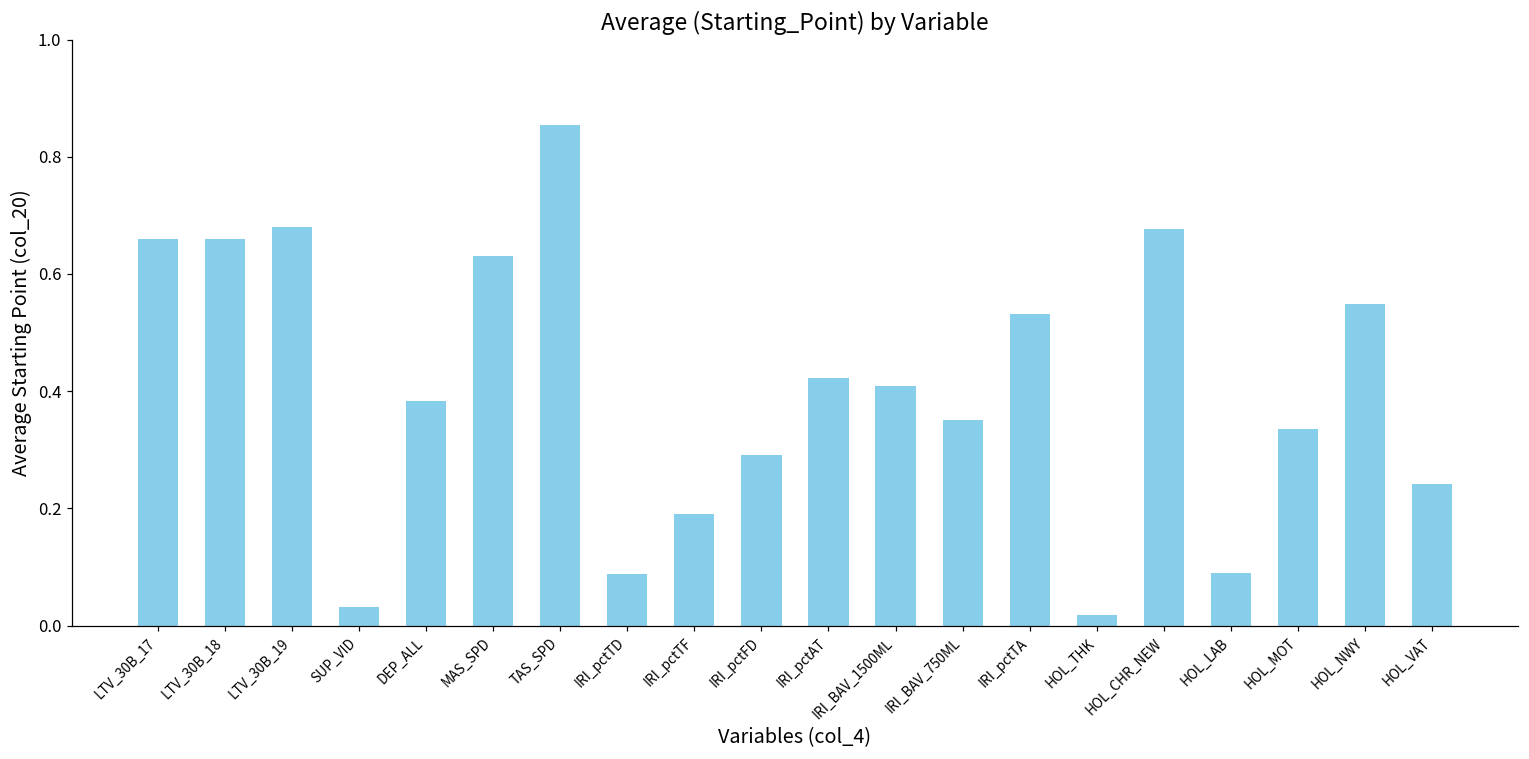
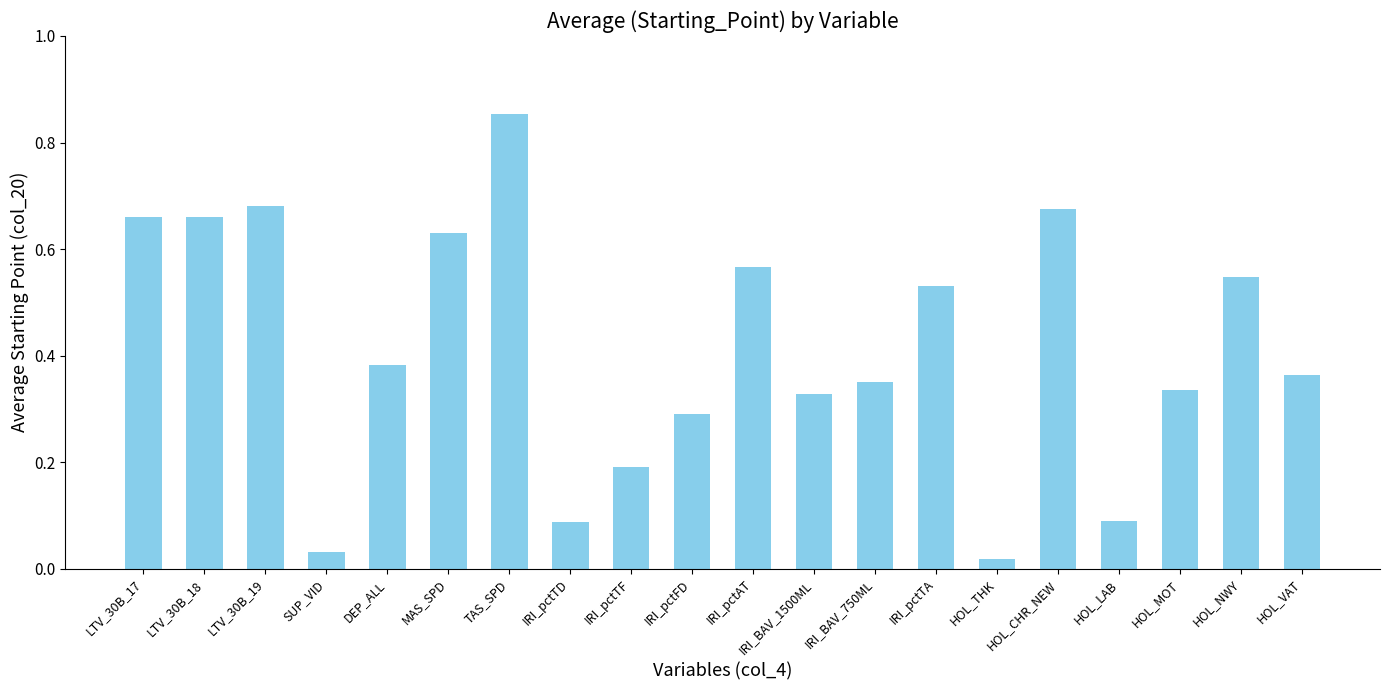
IRI_pctAT: 0.42 -> 0.57
IRI_BAV_1500ML: 0.41 -> 0.33
HOL_VAT: 0.24 -> 0.36
